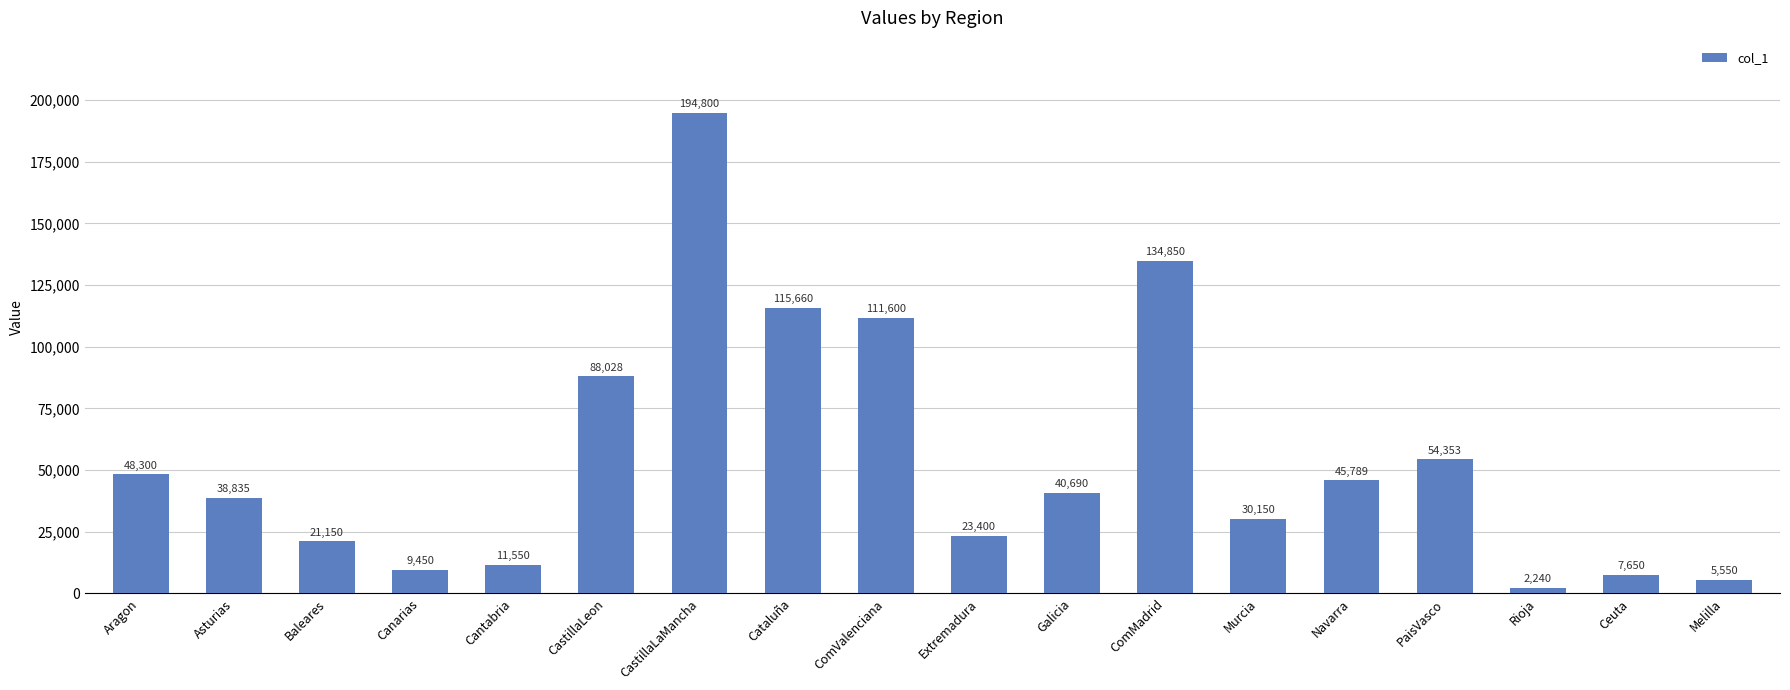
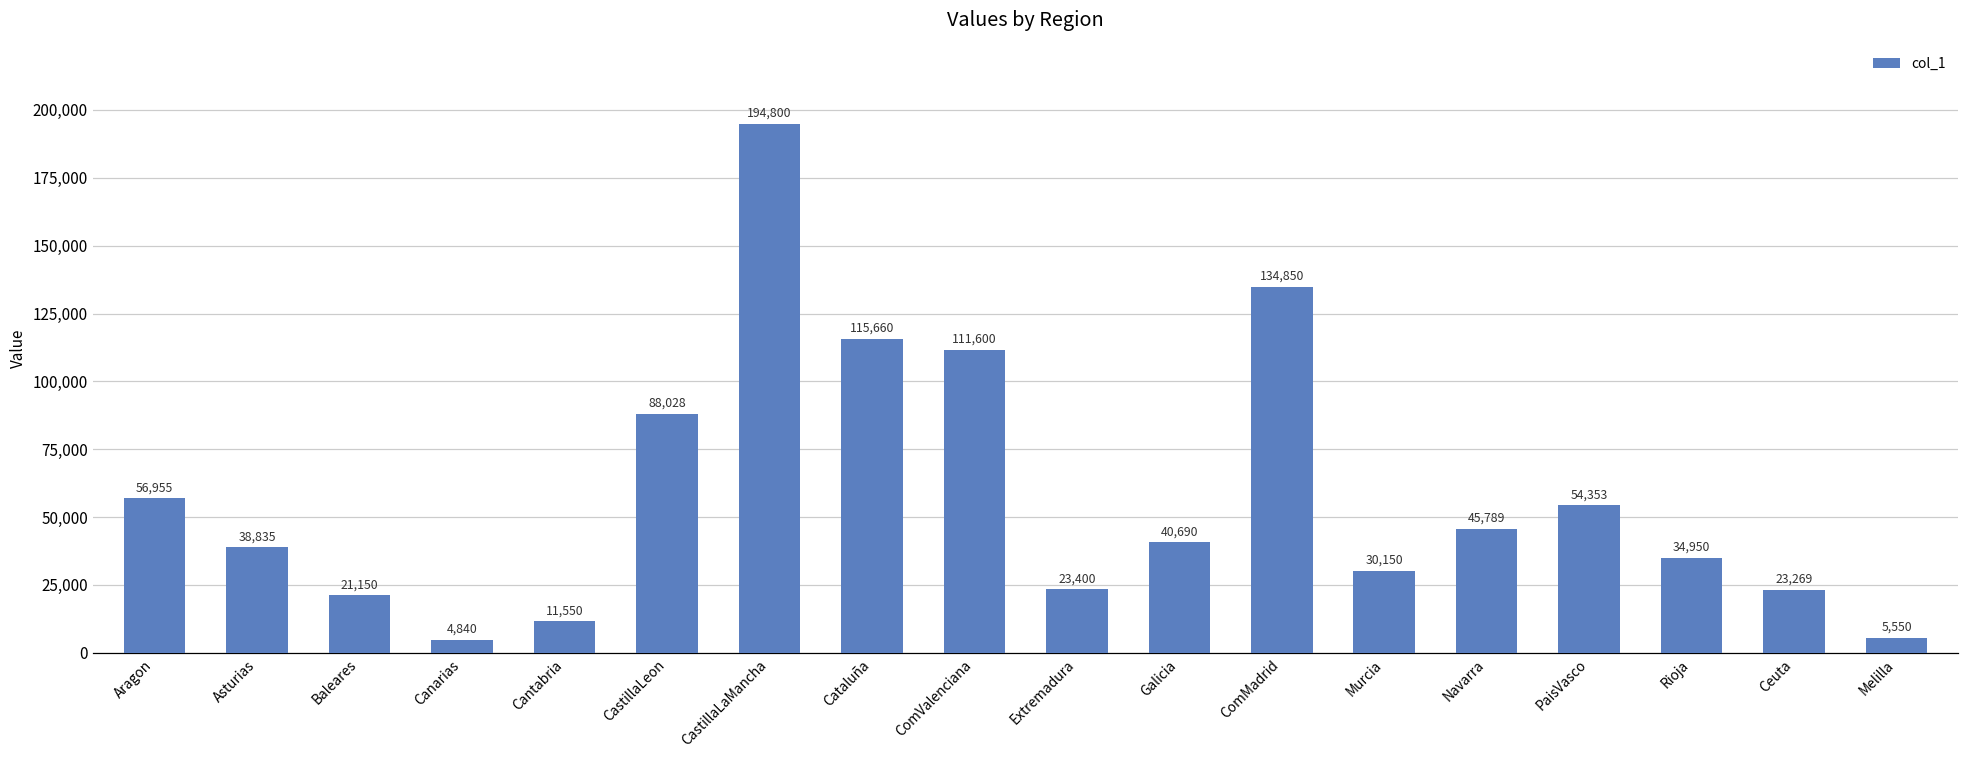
Aragon: 48,300 -> 56,955
Canarias: 9,450 -> 4,840
Rioja: 2,240 -> 34,950
Ceuta: 7,650 -> 23,269
